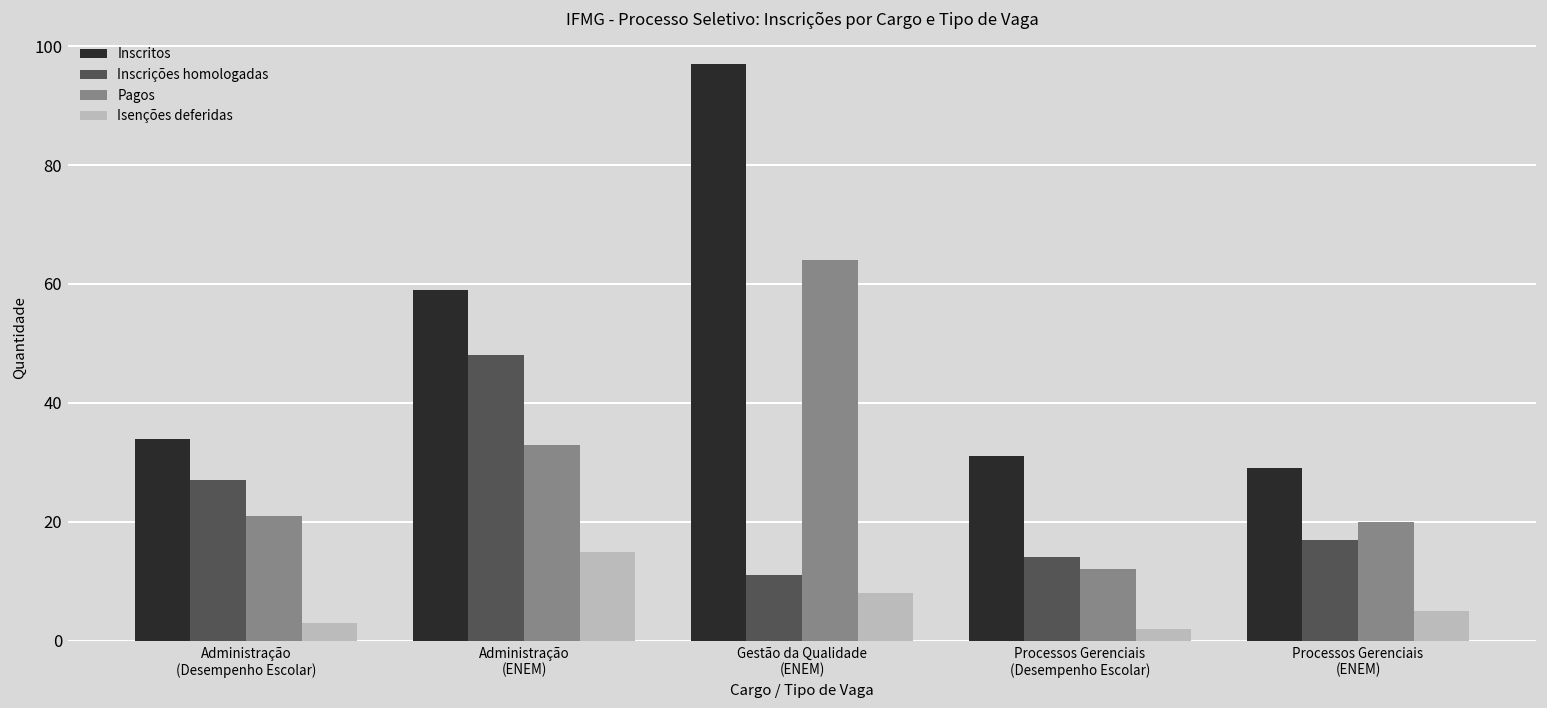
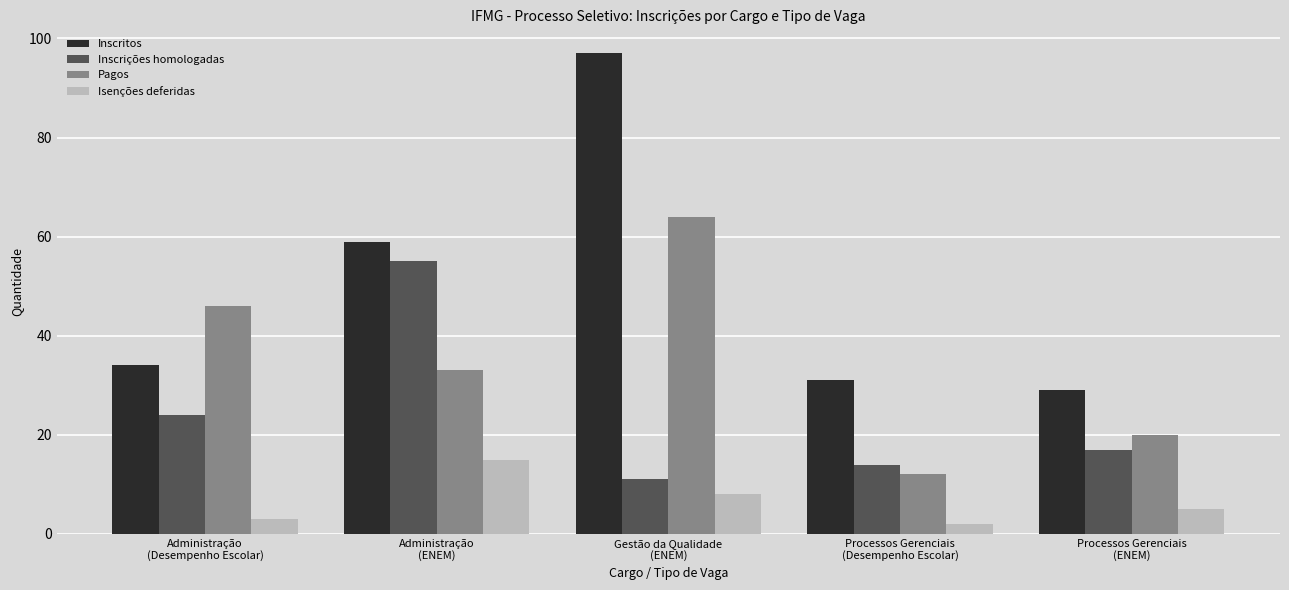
Inscrições homologadas, Administração (Desempenho Escolar): 27 -> 24
Pagos, Administração (Desempenho Escolar): 21 -> 46
Inscrições homologadas, Administração (ENEM): 48 -> 55
